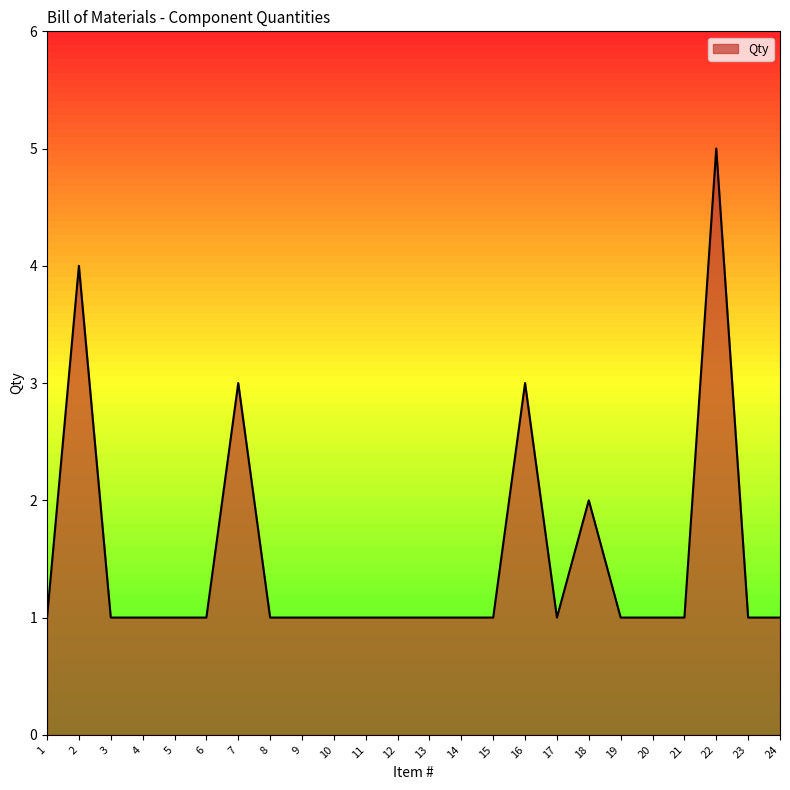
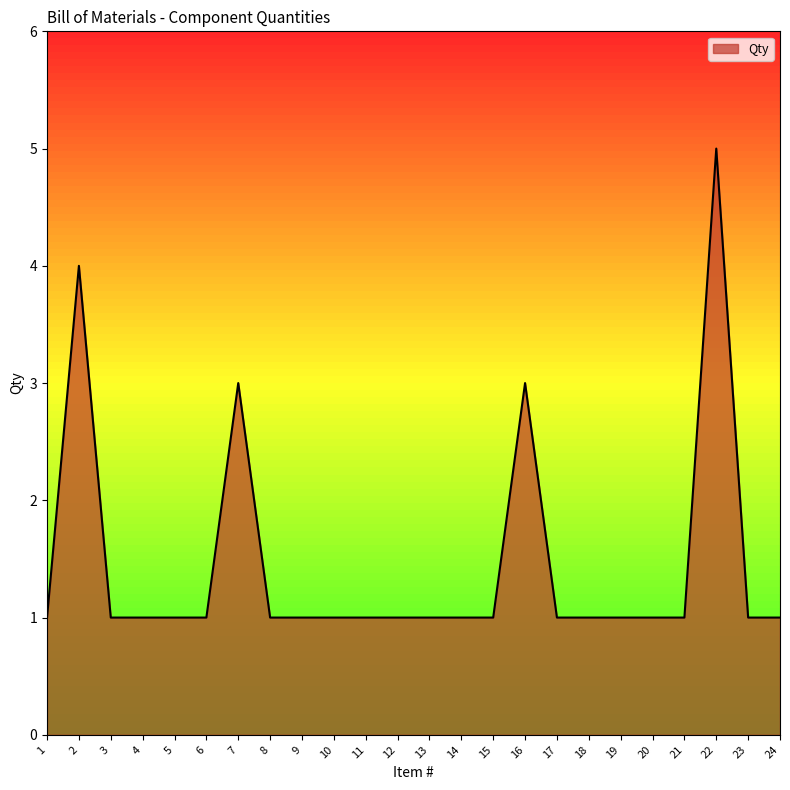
18: 2 -> 1
